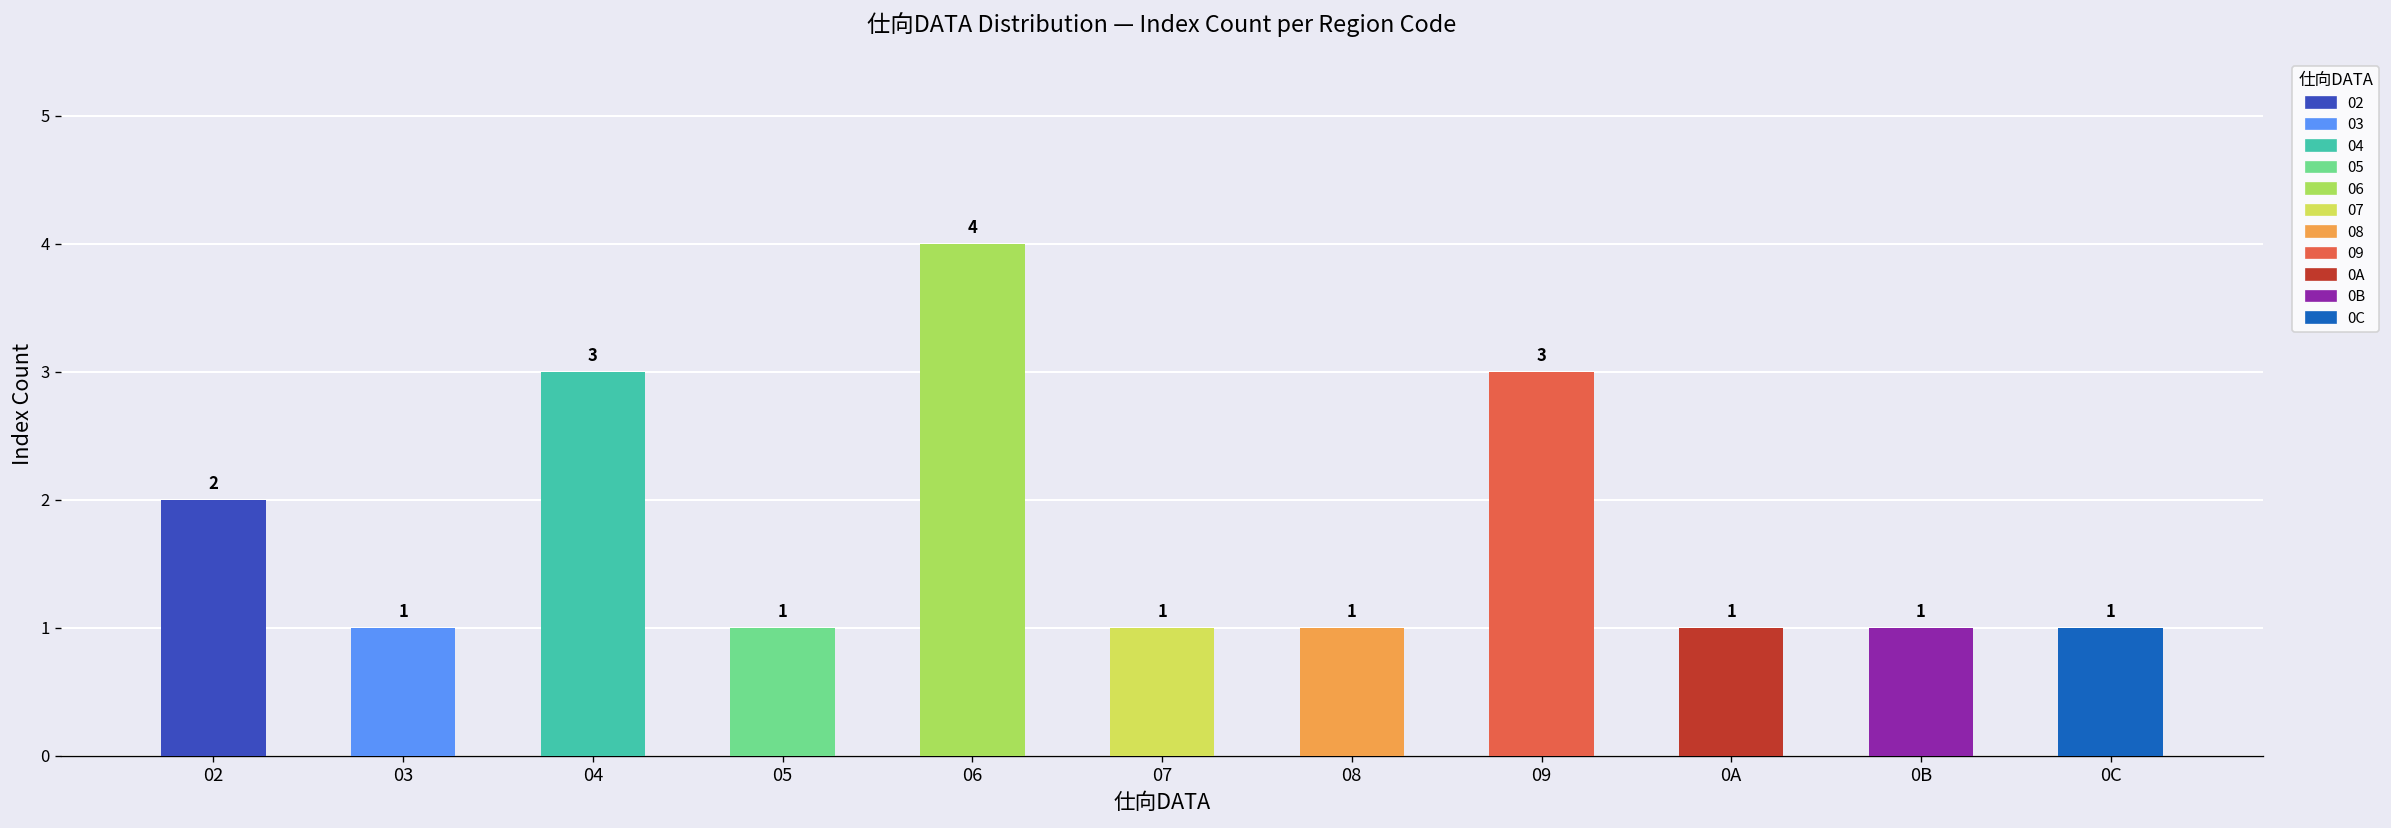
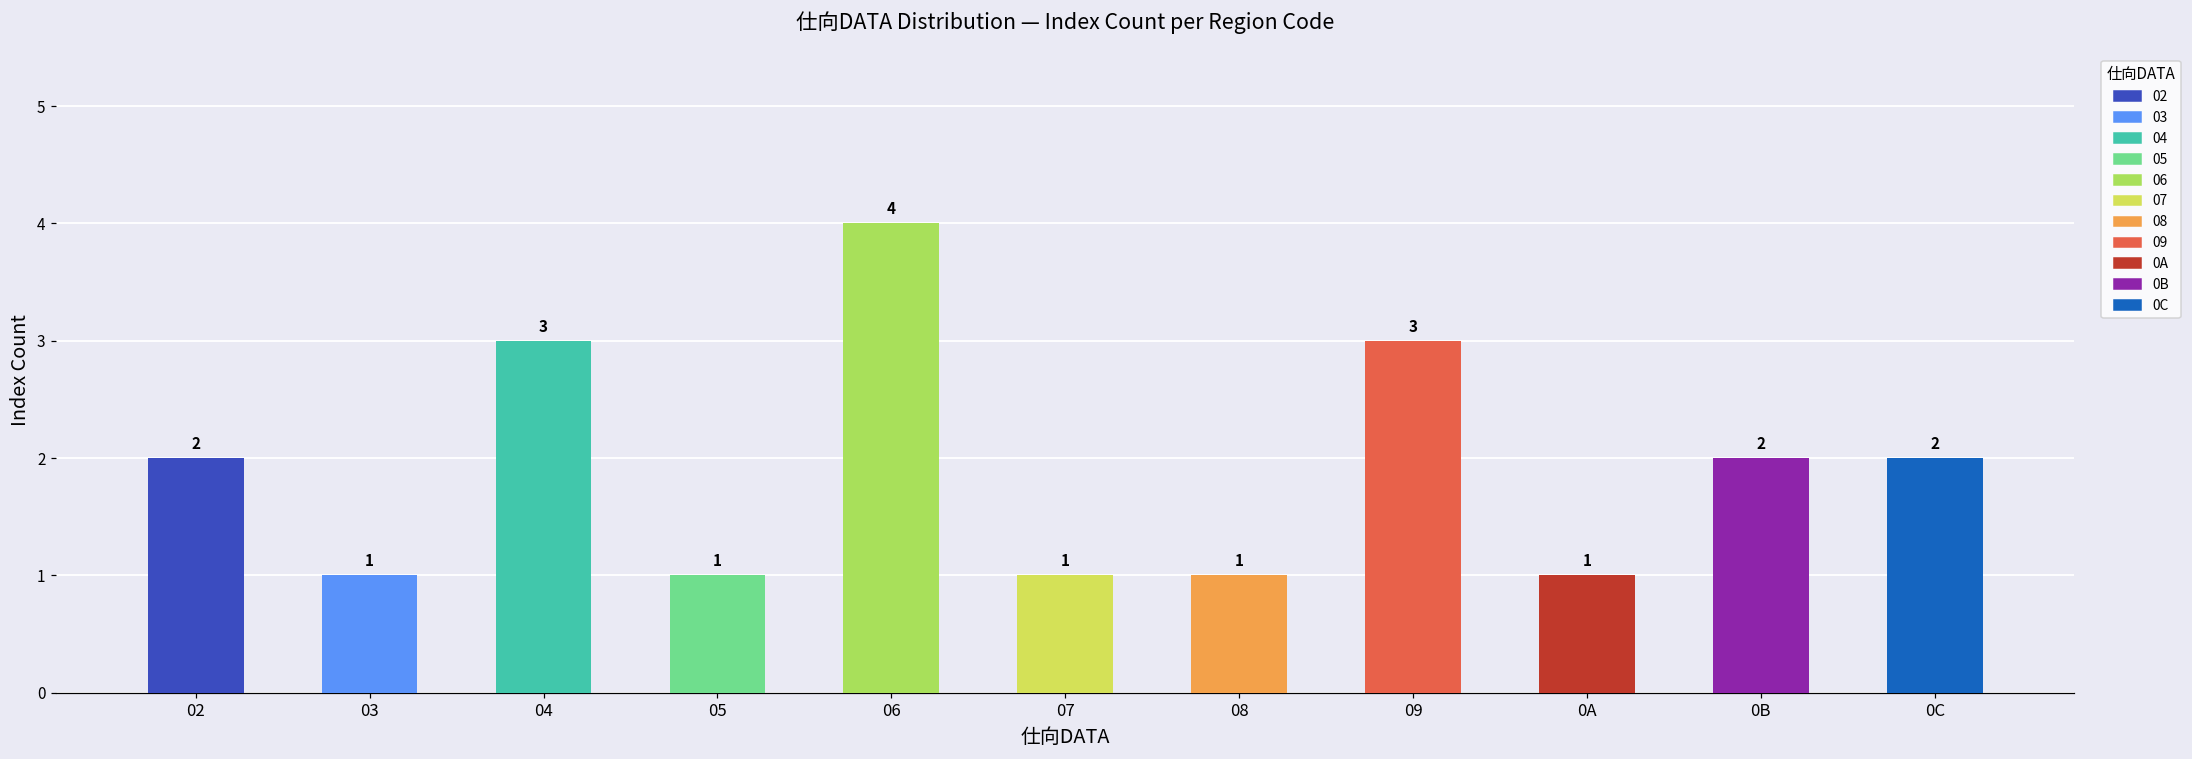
0B: 1 -> 2
0C: 1 -> 2
